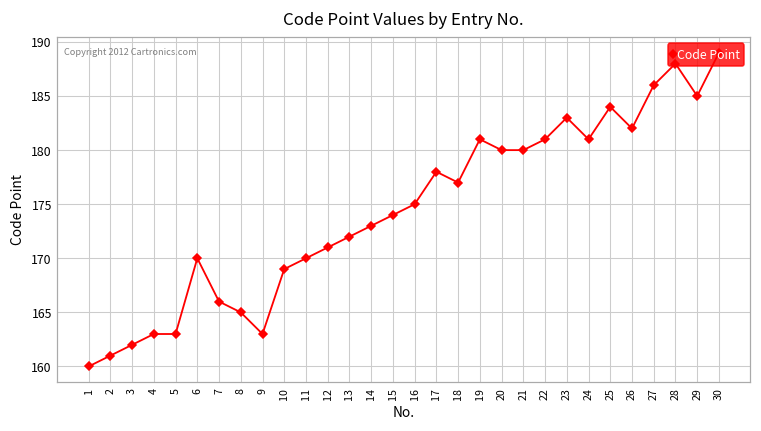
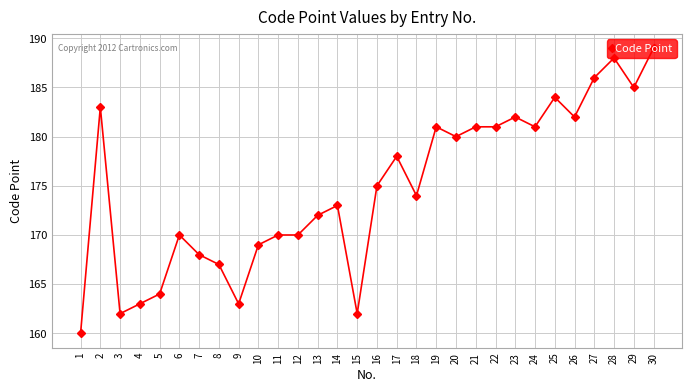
2: 161 -> 183
5: 163 -> 164
7: 166 -> 168
8: 165 -> 167
12: 171 -> 170
15: 174 -> 162
18: 177 -> 174
21: 180 -> 181
23: 183 -> 182
